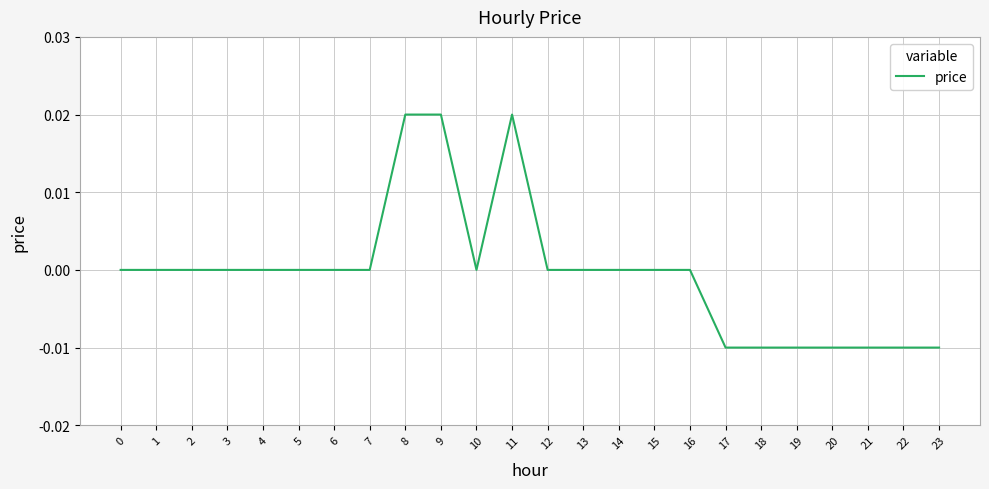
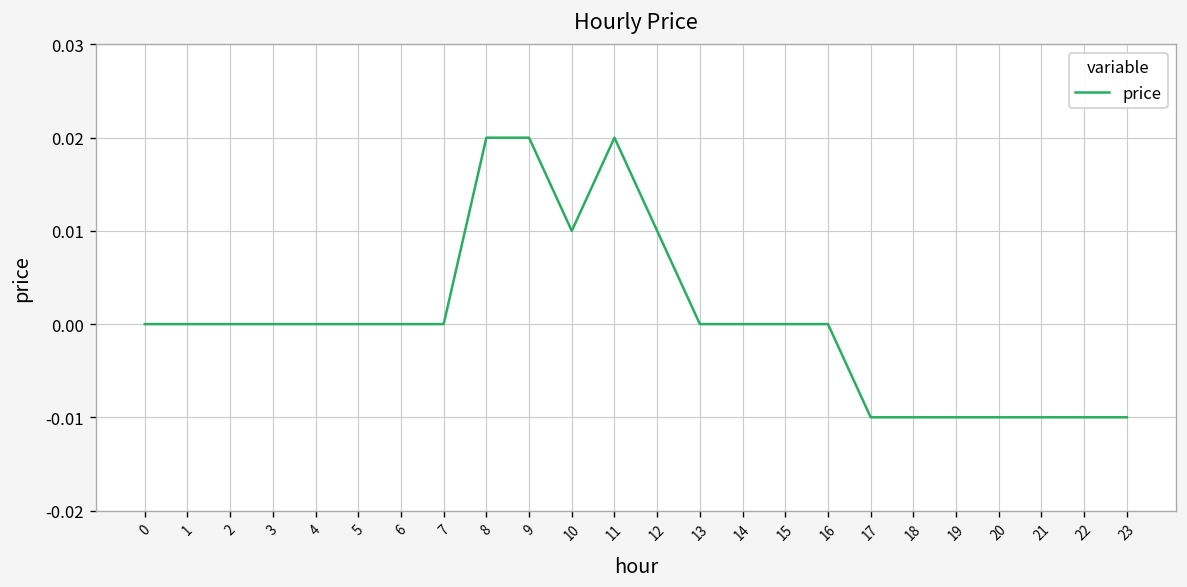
10: 0.00 -> 0.01
12: 0.00 -> 0.01
